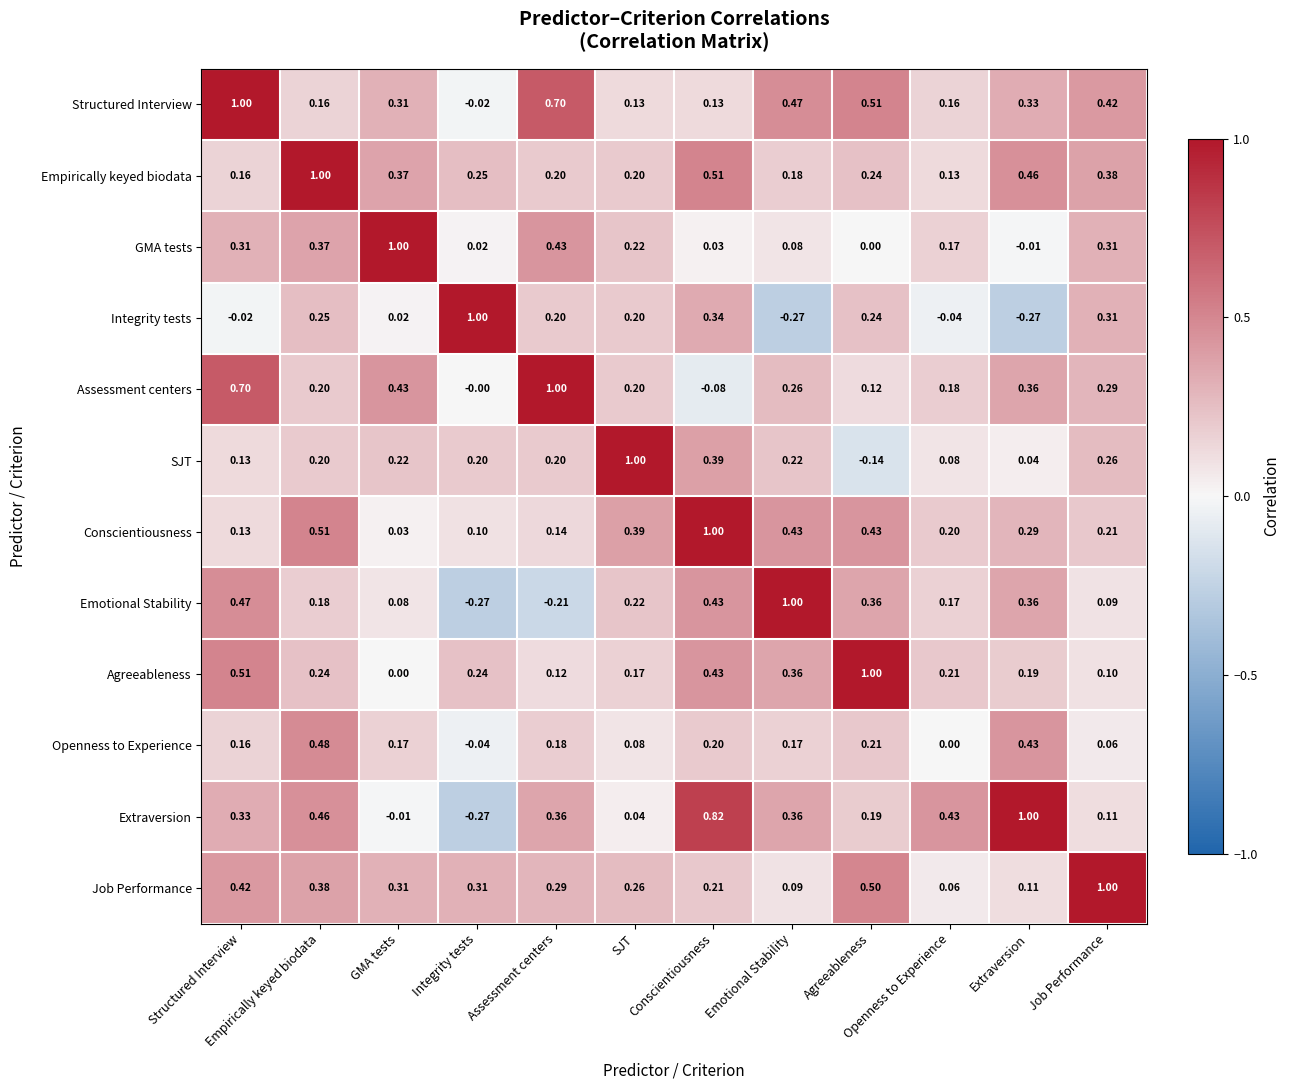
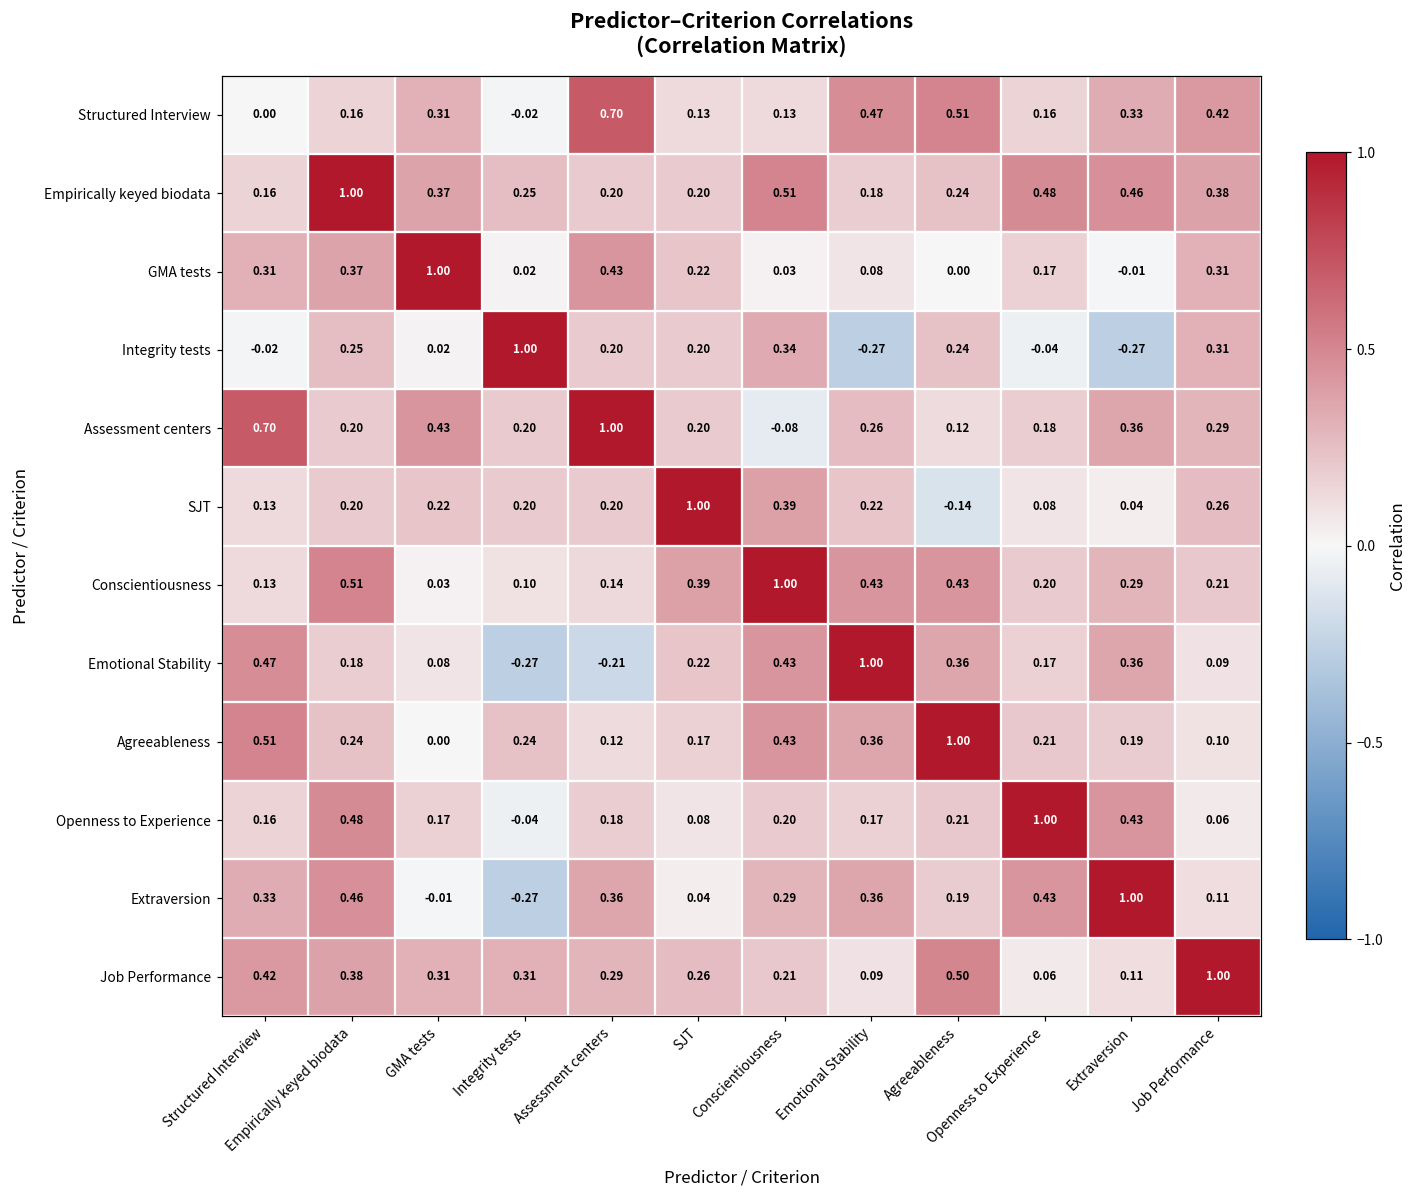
Structured Interview, Structured Interview: 1.00 -> 0.00
Empirically keyed biodata, Openness to Experience: 0.13 -> 0.48
Assessment centers, Integrity tests: -0.00 -> 0.20
Openness to Experience, Openness to Experience: 0.00 -> 1.00
Extraversion, Conscientiousness: 0.82 -> 0.29
